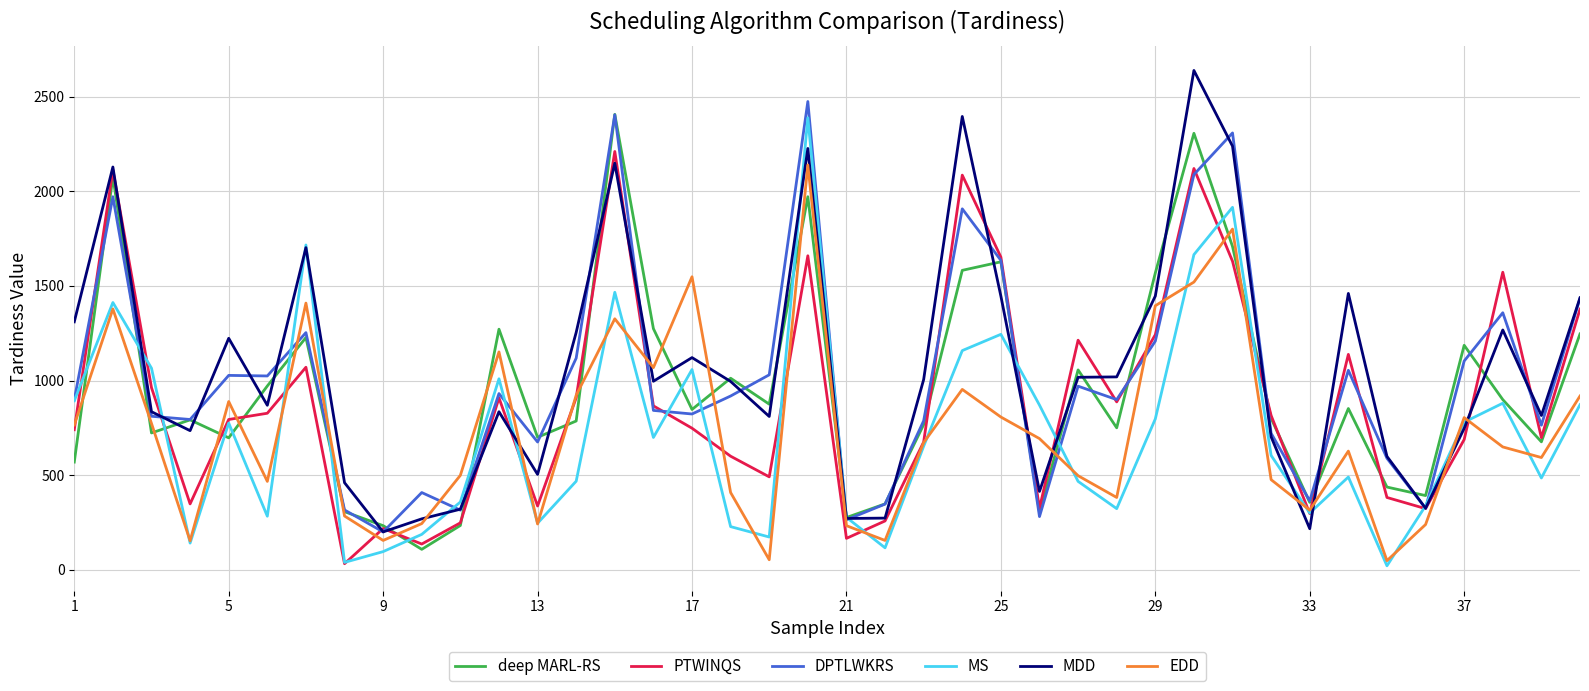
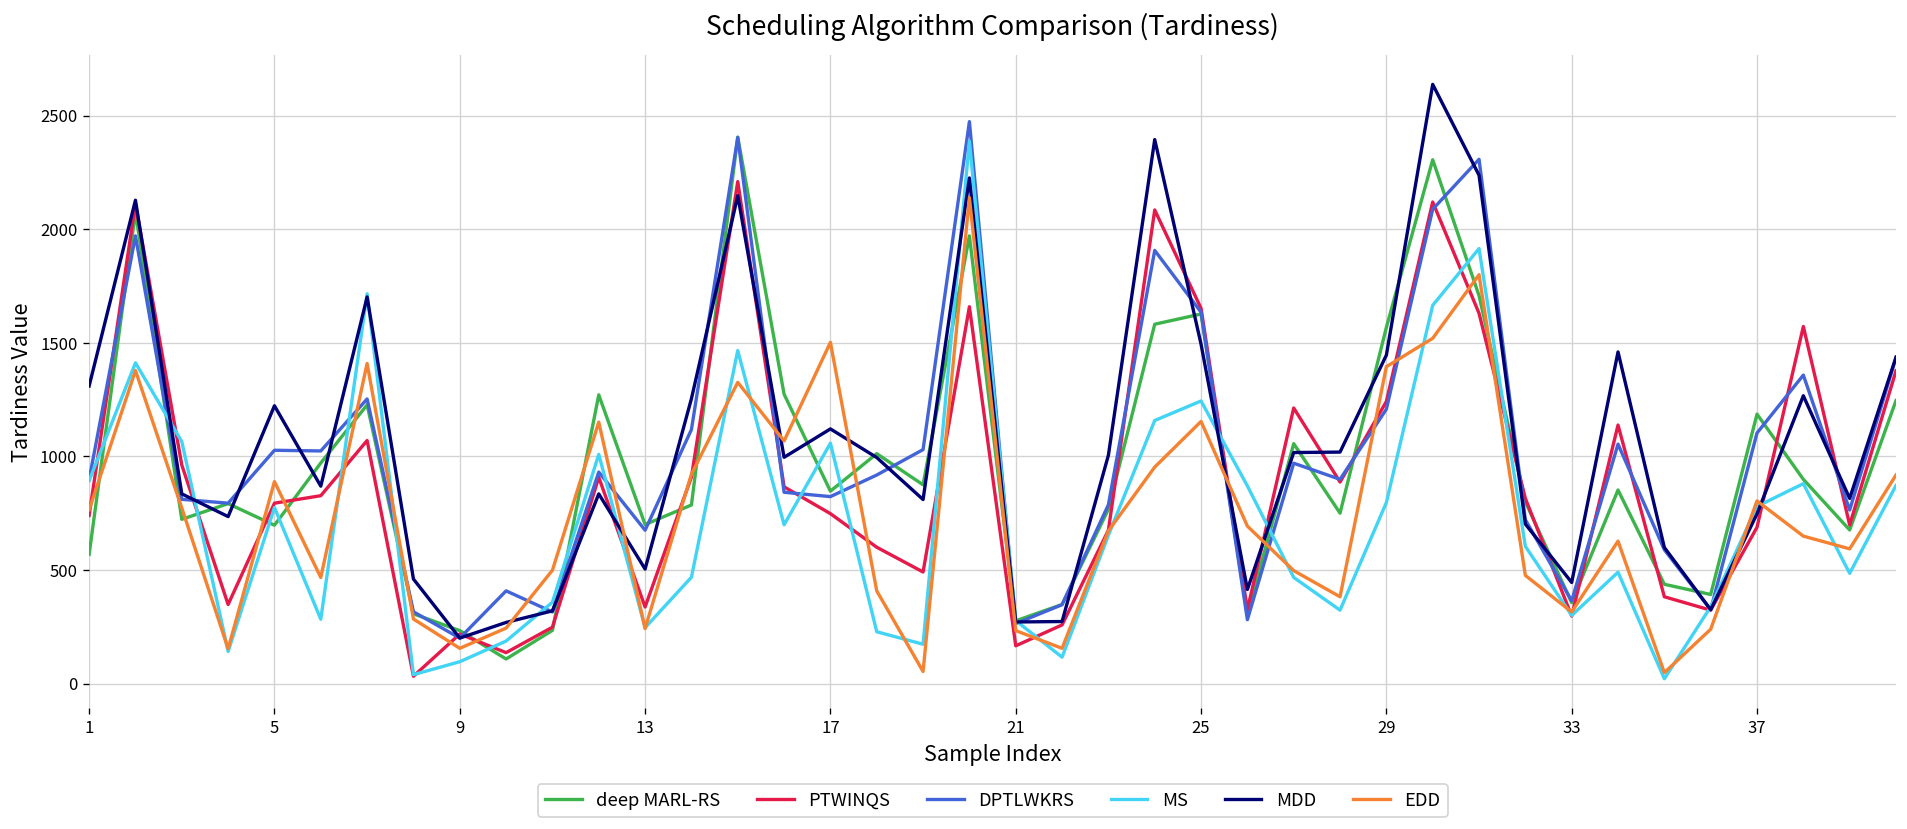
EDD, 17: 1550 -> 1500
MDD, 25: 1450 -> 1490
EDD, 25: 810 -> 1150
MDD, 33: 220 -> 450
